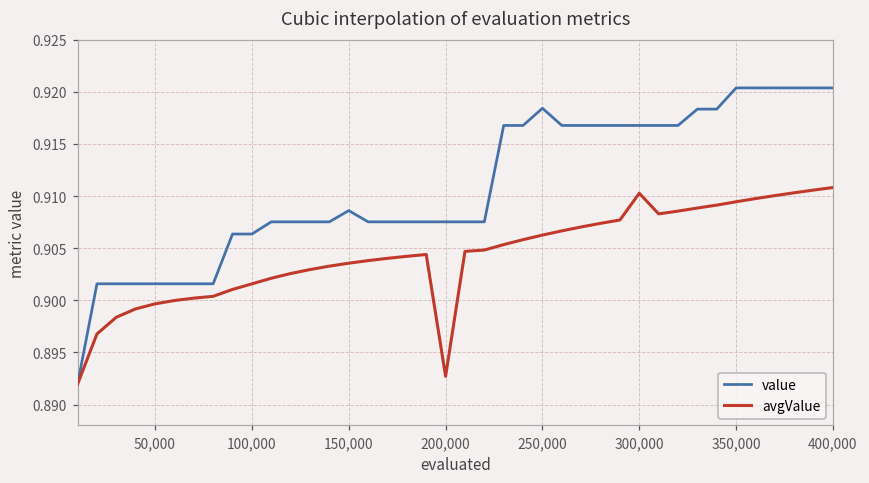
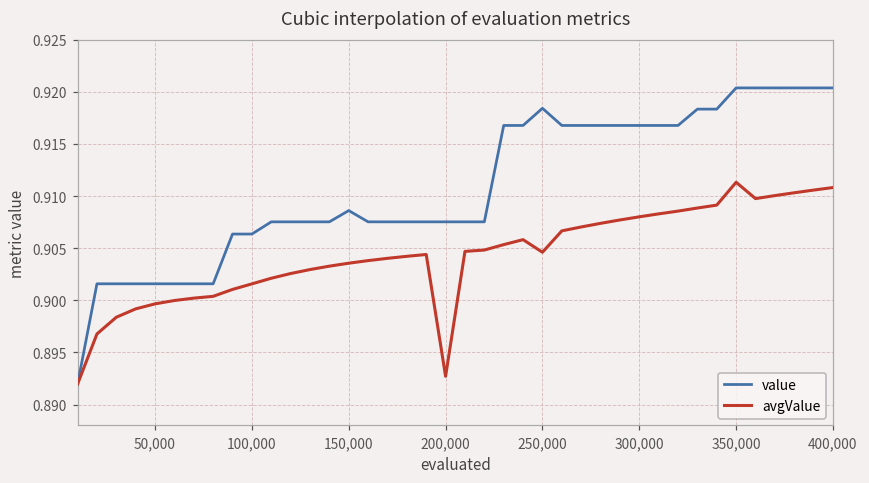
avgValue, 250,000: 0.906 -> 0.905
avgValue, 300,000: 0.910 -> 0.908
avgValue, 350,000: 0.909 -> 0.911
